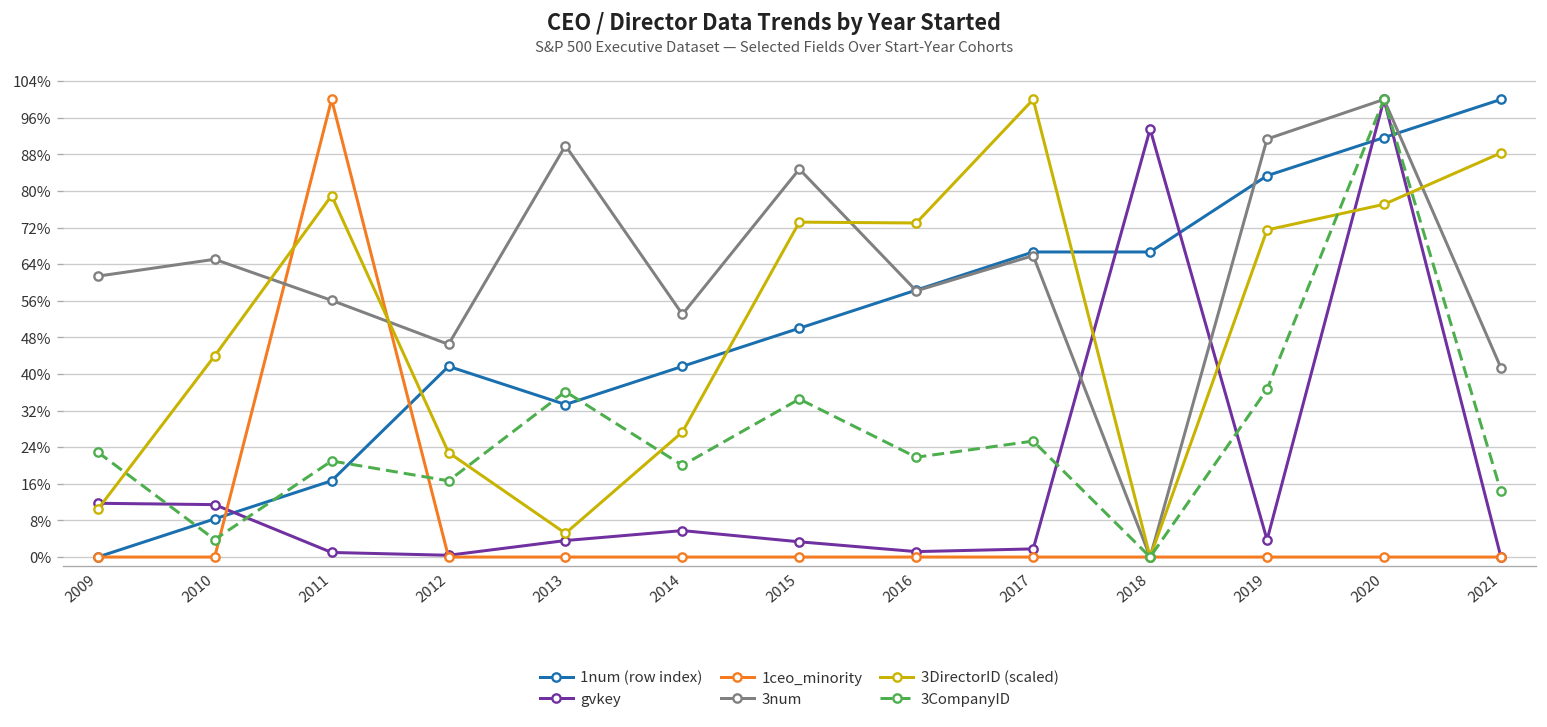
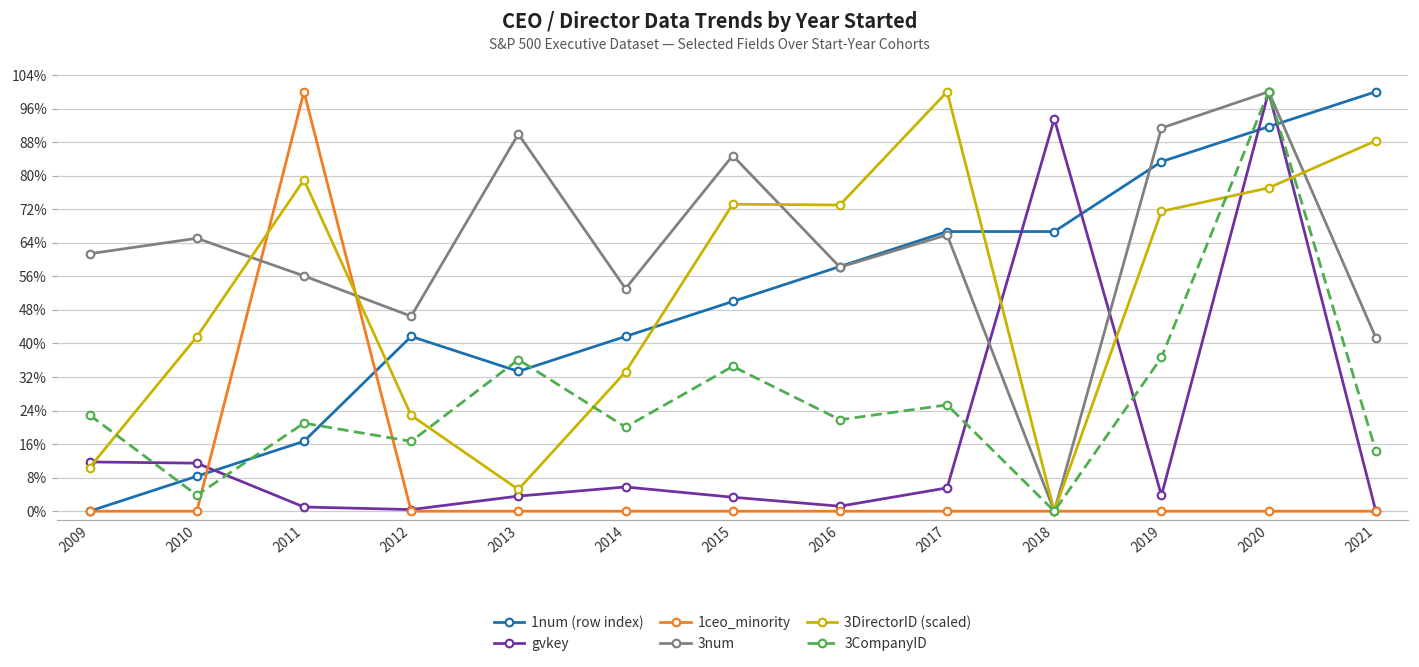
3DirectorID (scaled), 2010: 44% -> 42%
3DirectorID (scaled), 2014: 27% -> 33%
gvkey, 2017: 2% -> 6%
